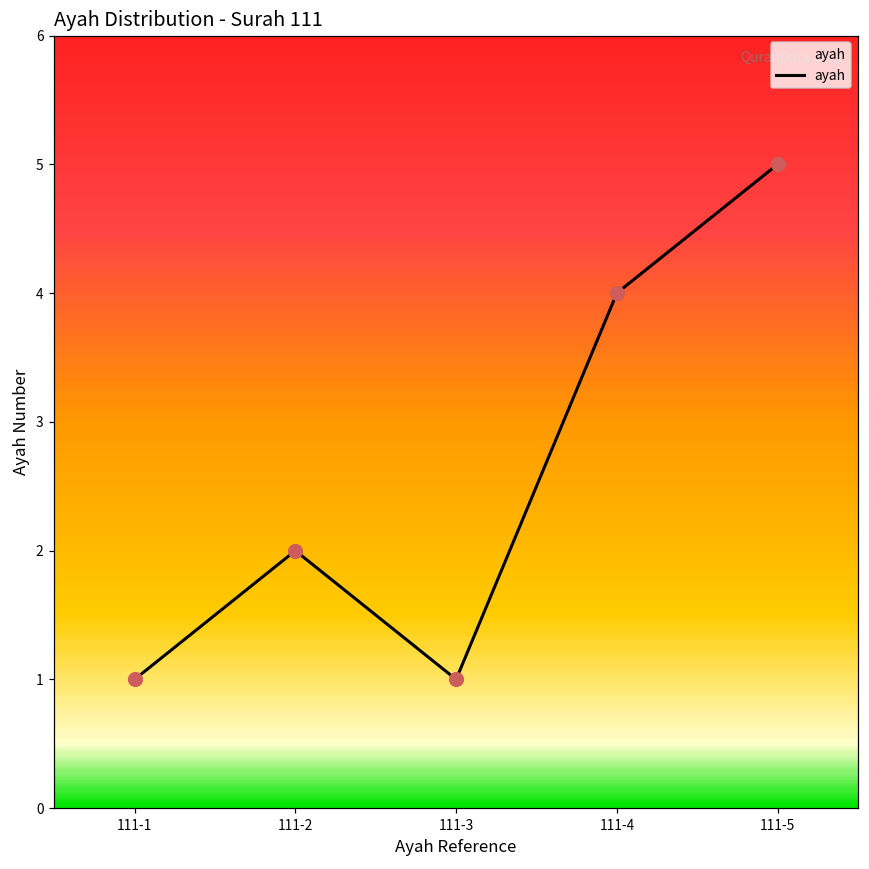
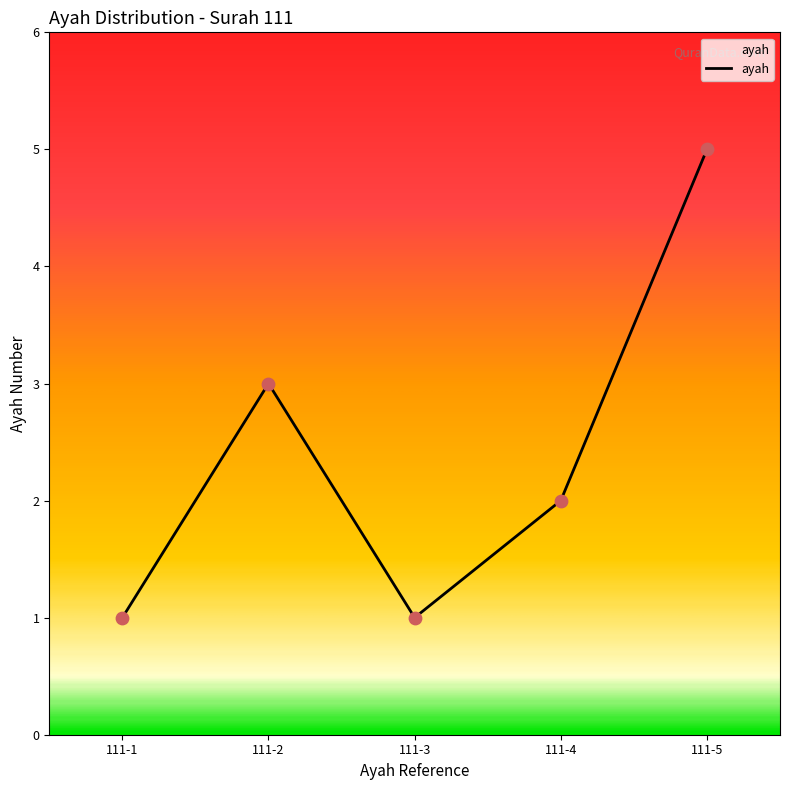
111-2: 2 -> 3
111-4: 4 -> 2
